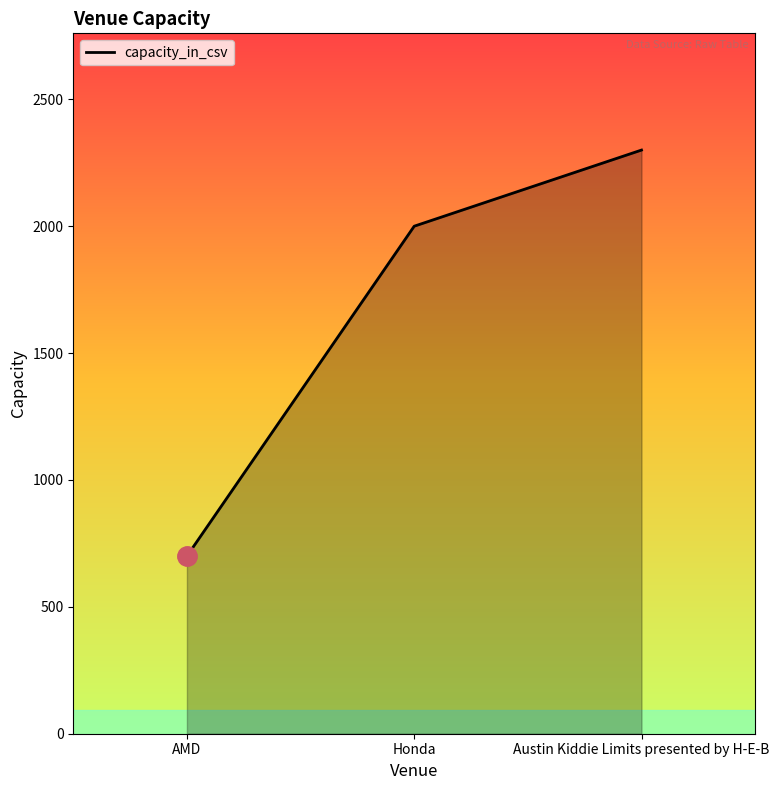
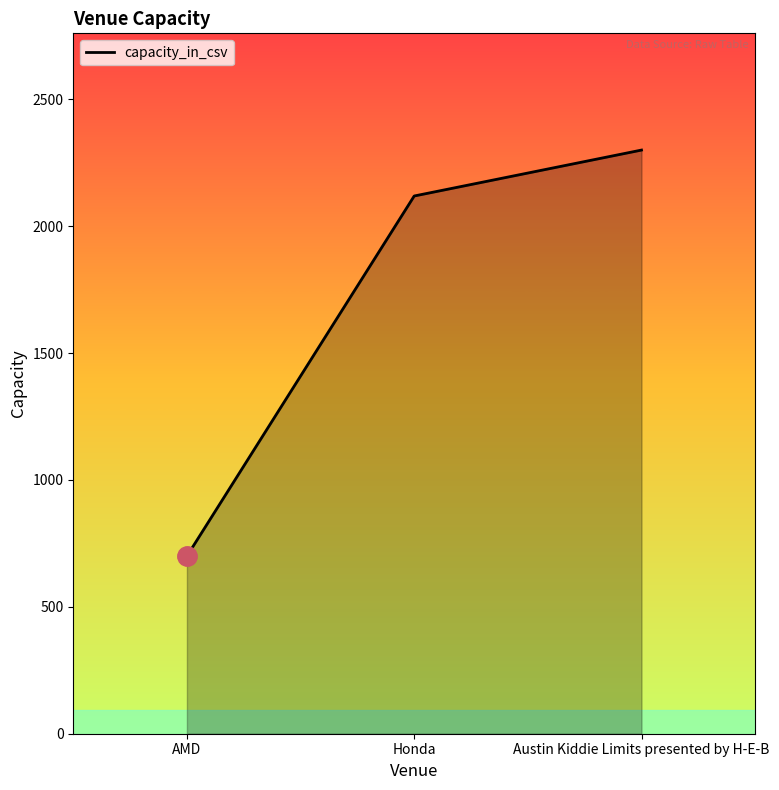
capacity_in_csv, Honda: 2000 -> 2120
